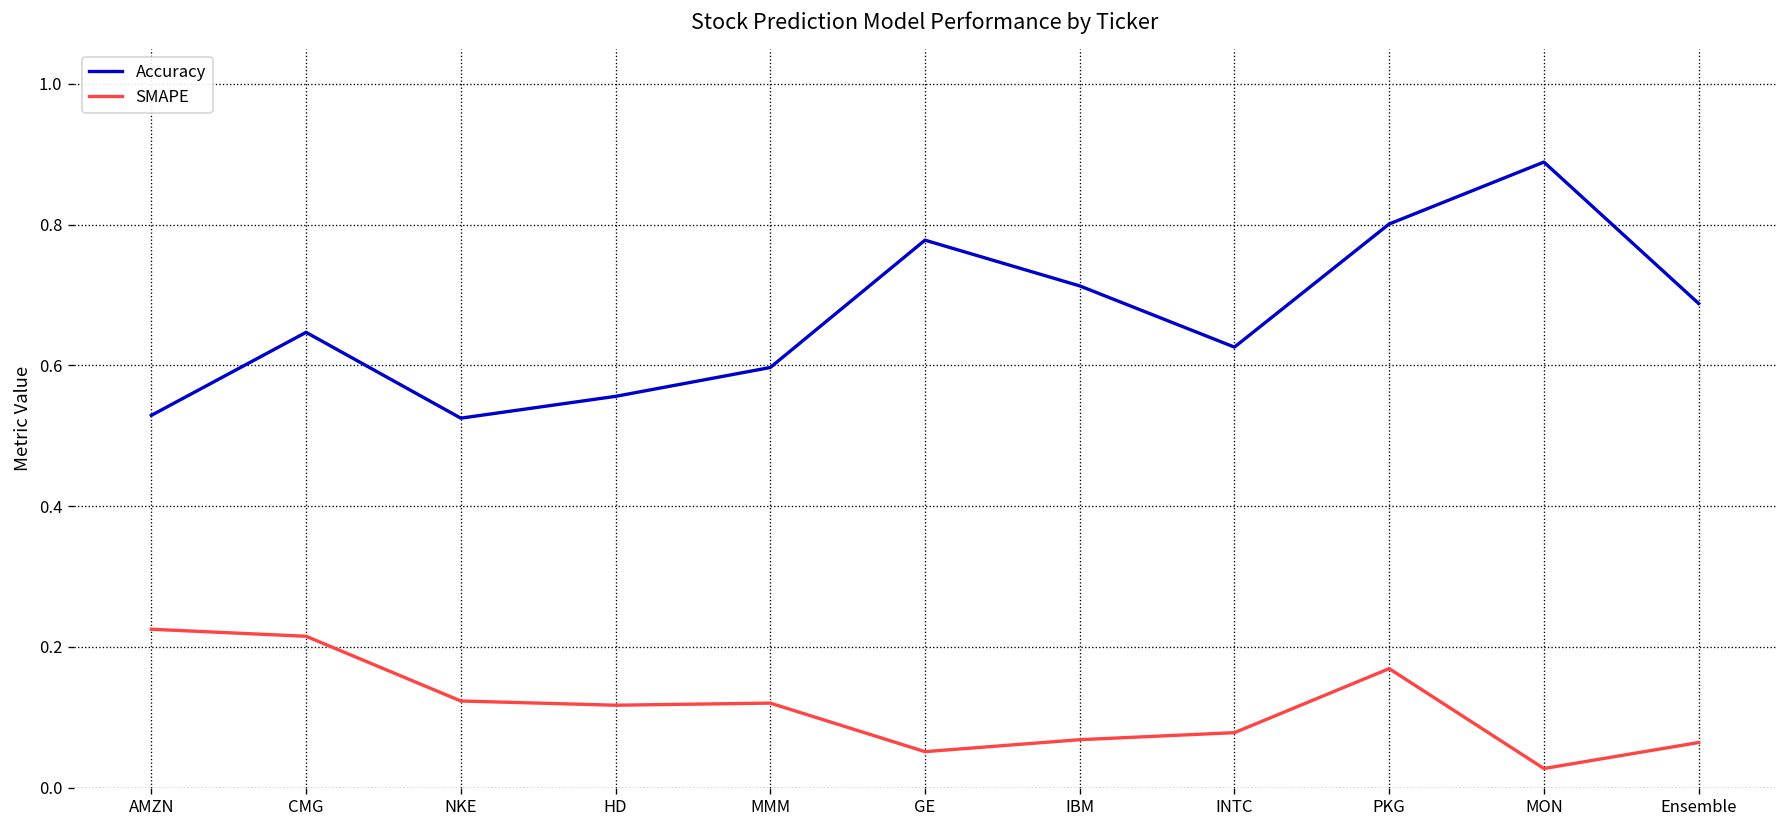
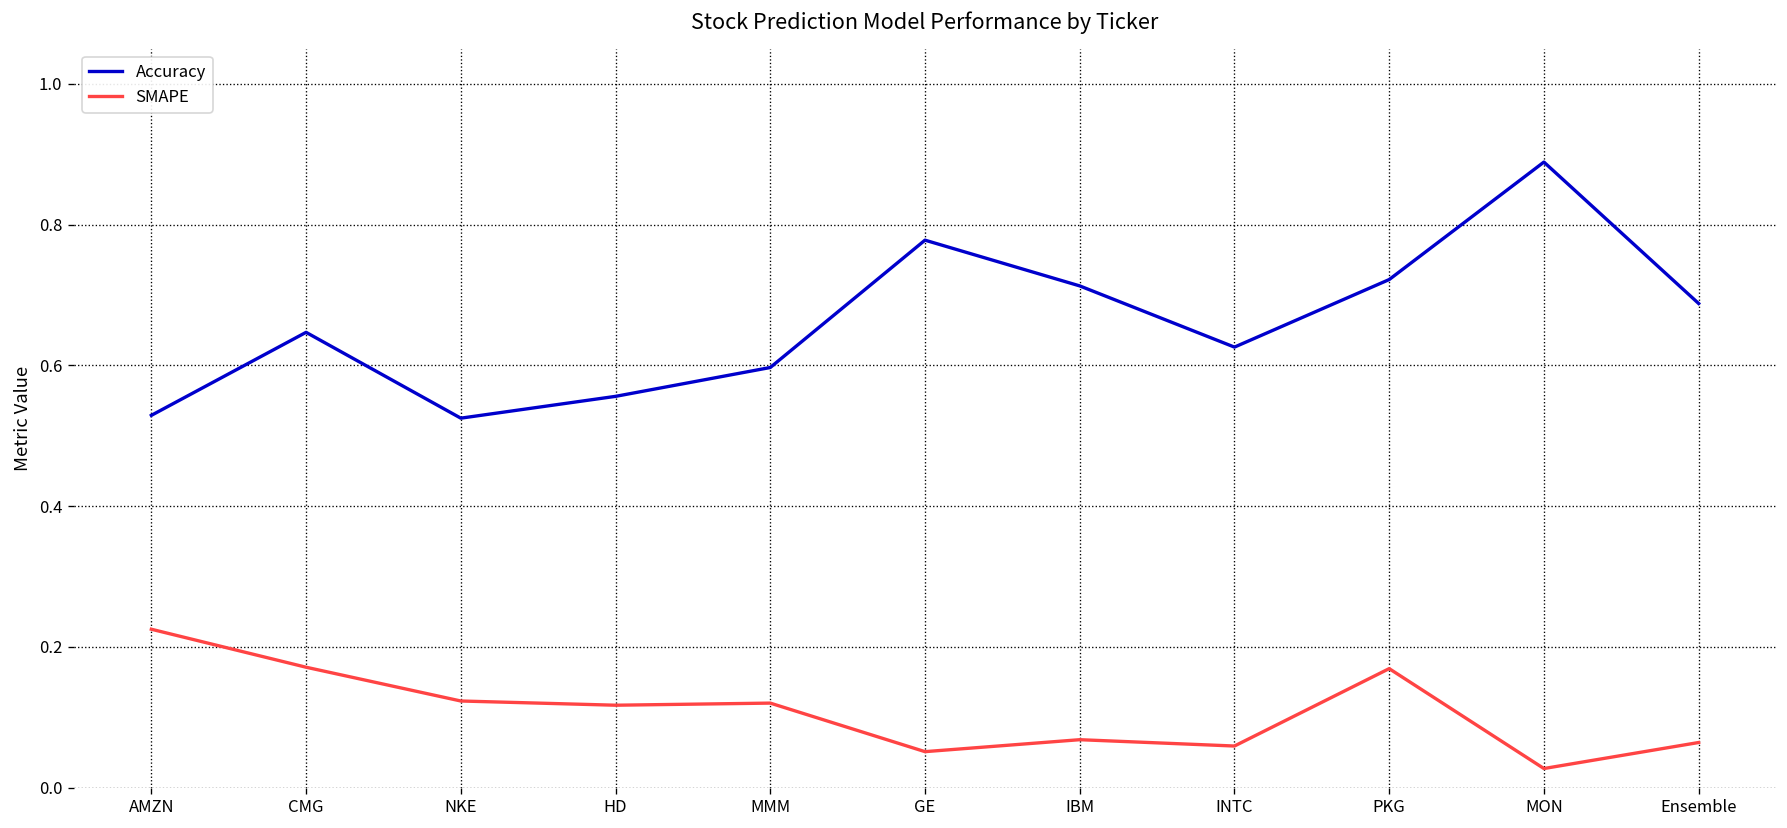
SMAPE, CMG: 0.22 -> 0.17
SMAPE, INTC: 0.08 -> 0.06
Accuracy, PKG: 0.80 -> 0.72
